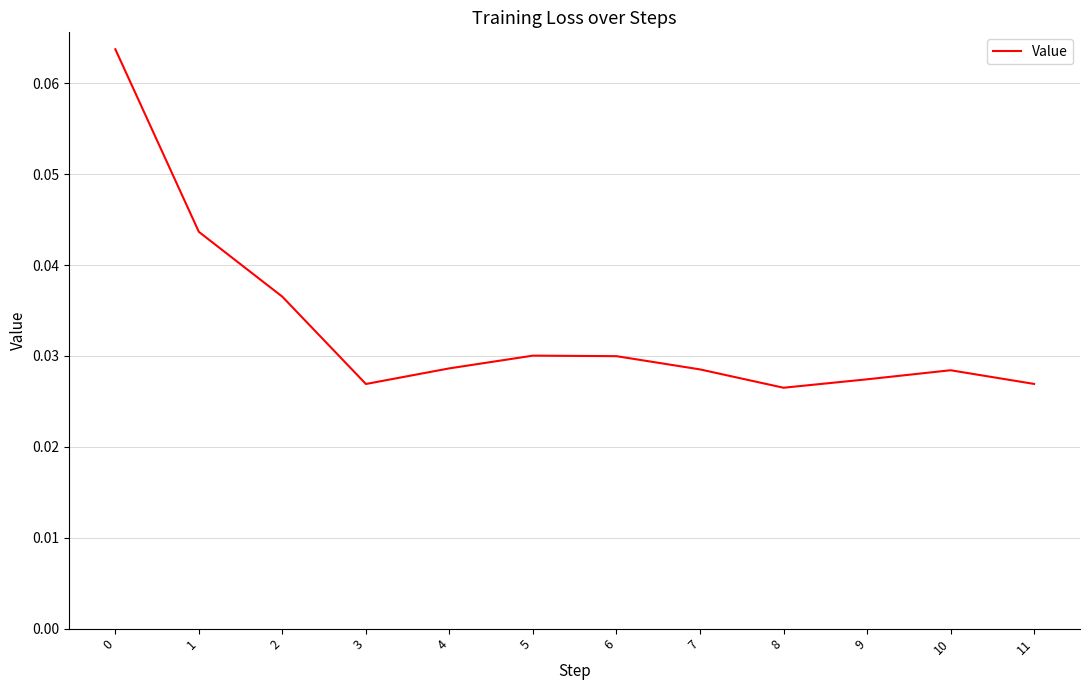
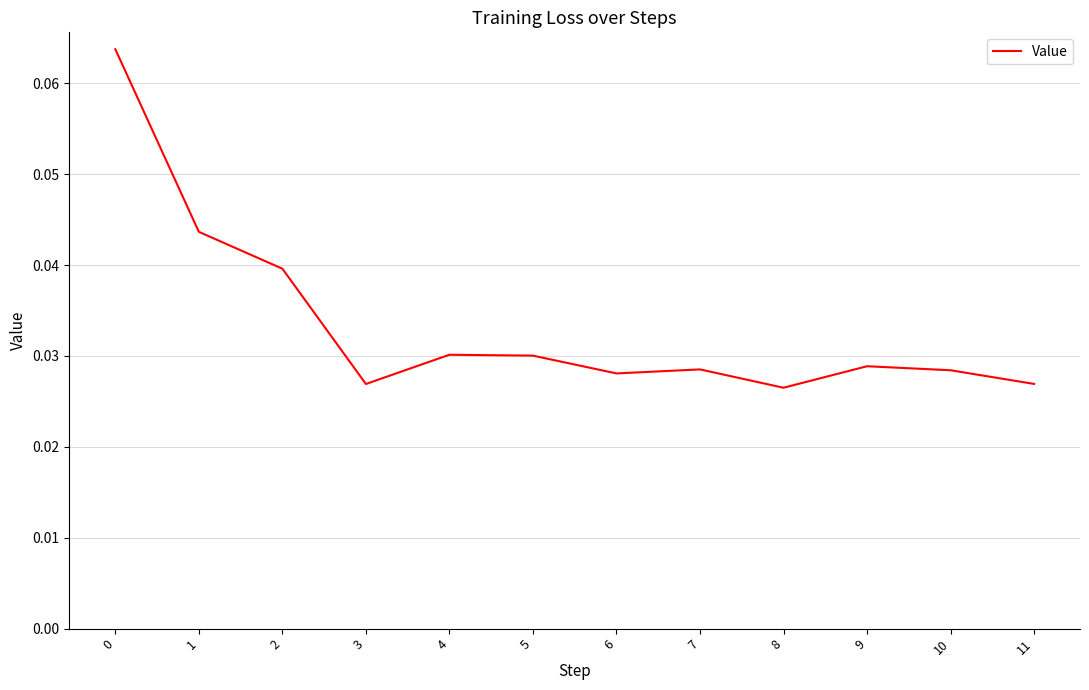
2: 0.037 -> 0.040
4: 0.029 -> 0.030
6: 0.030 -> 0.028
9: 0.027 -> 0.029
